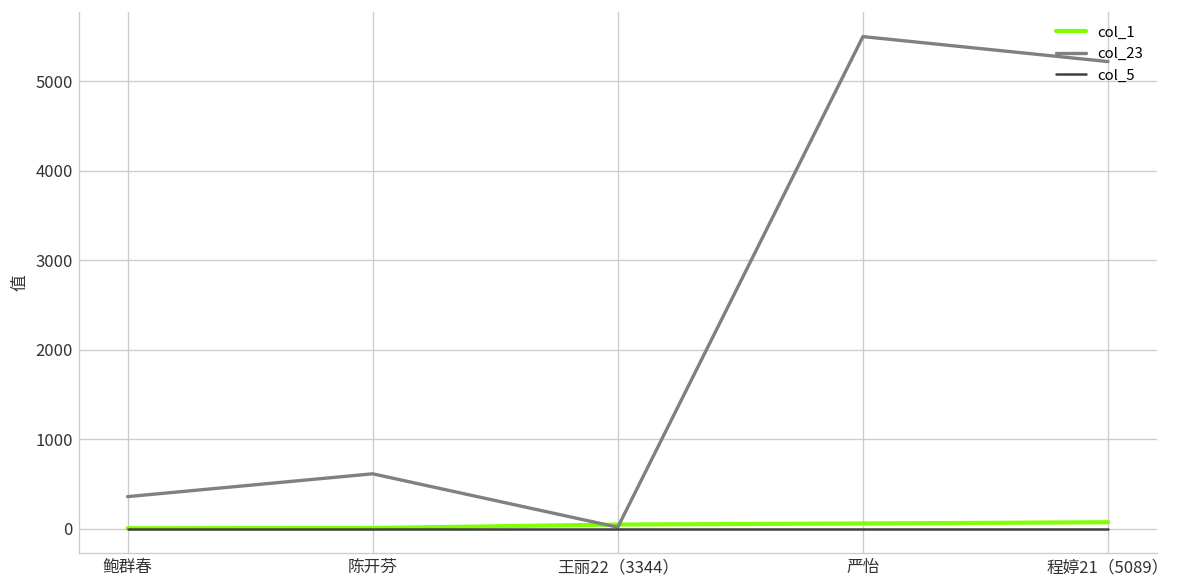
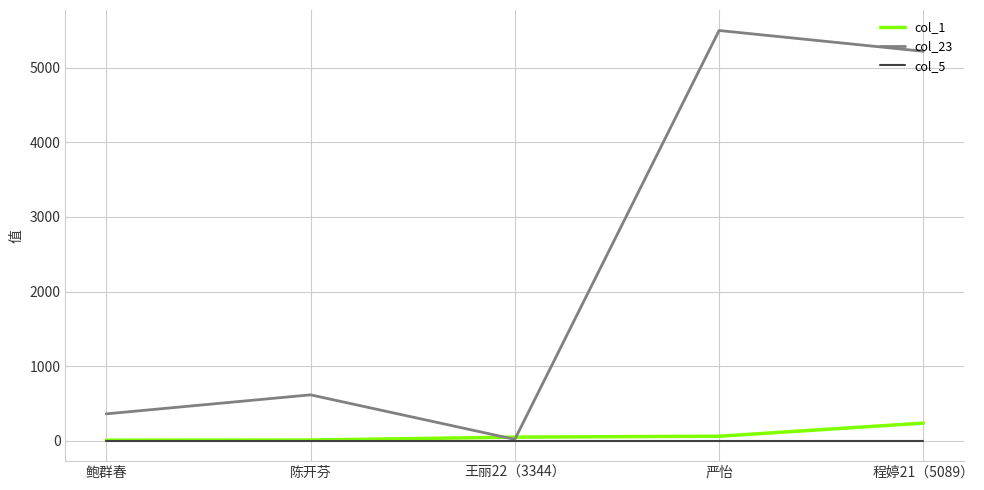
col_1, 程婷21（5089）: 100 -> 200
